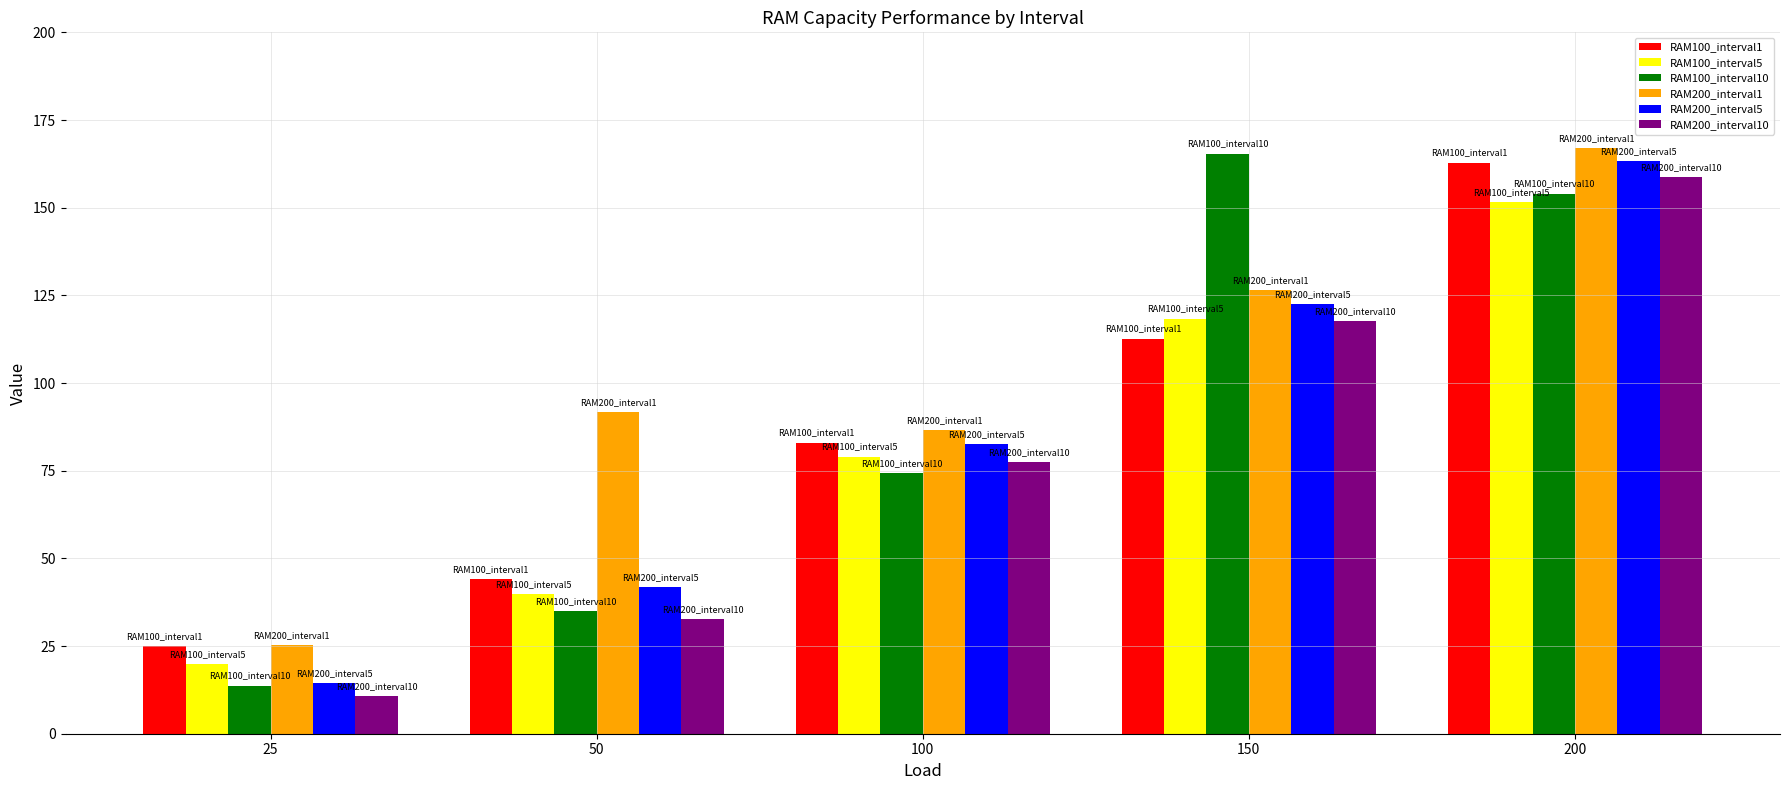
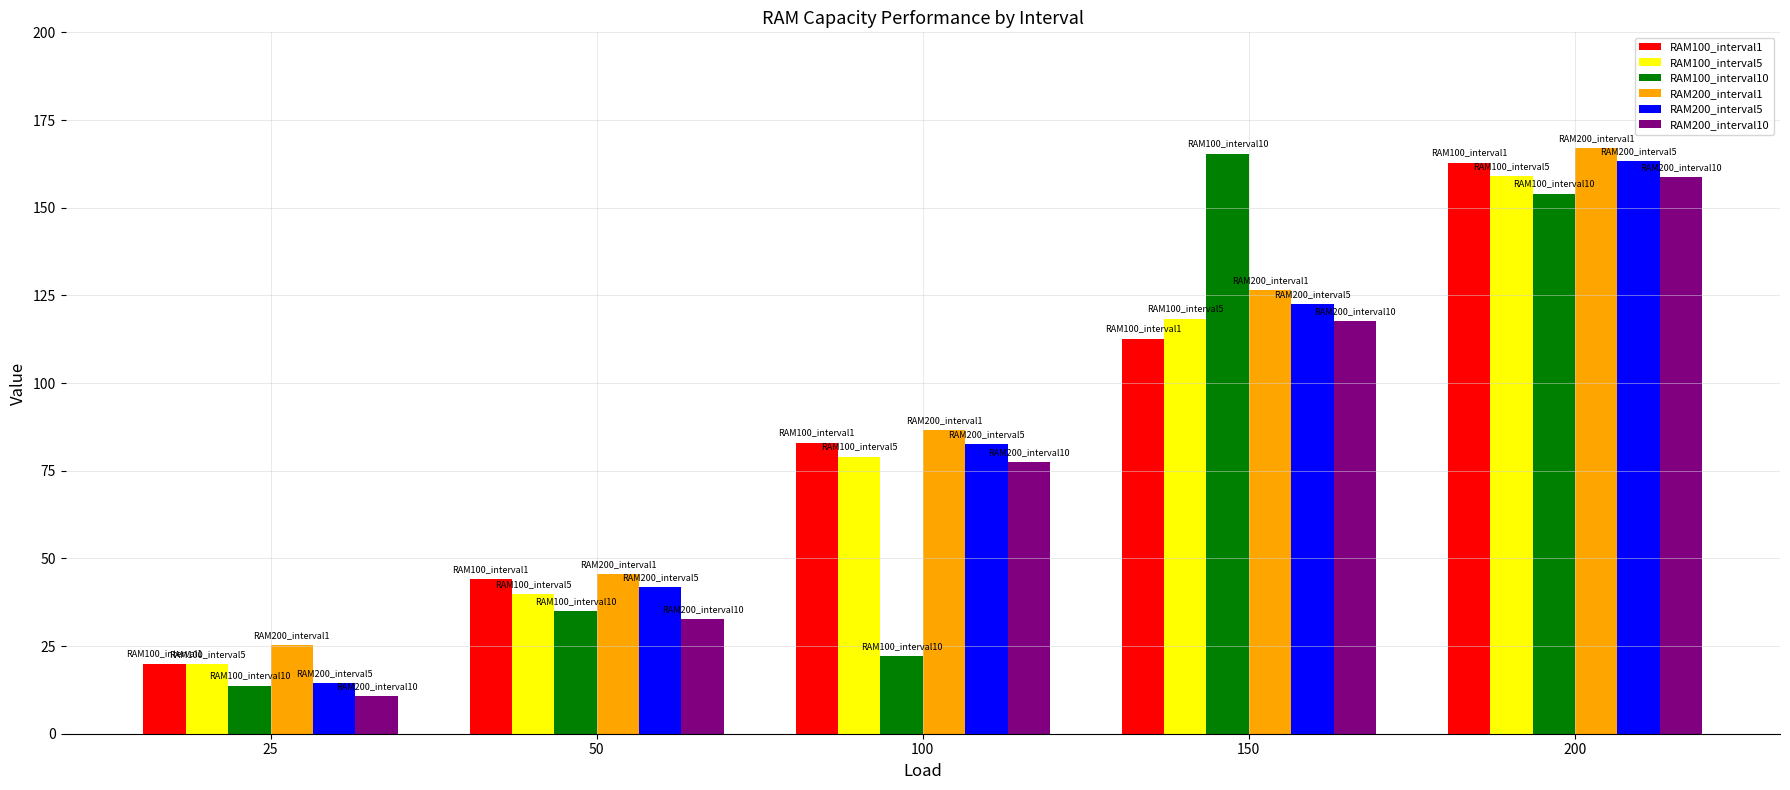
RAM100_interval1, 25: 25 -> 20
RAM200_interval1, 50: 92 -> 46
RAM100_interval10, 100: 74 -> 22
RAM100_interval5, 200: 152 -> 159
